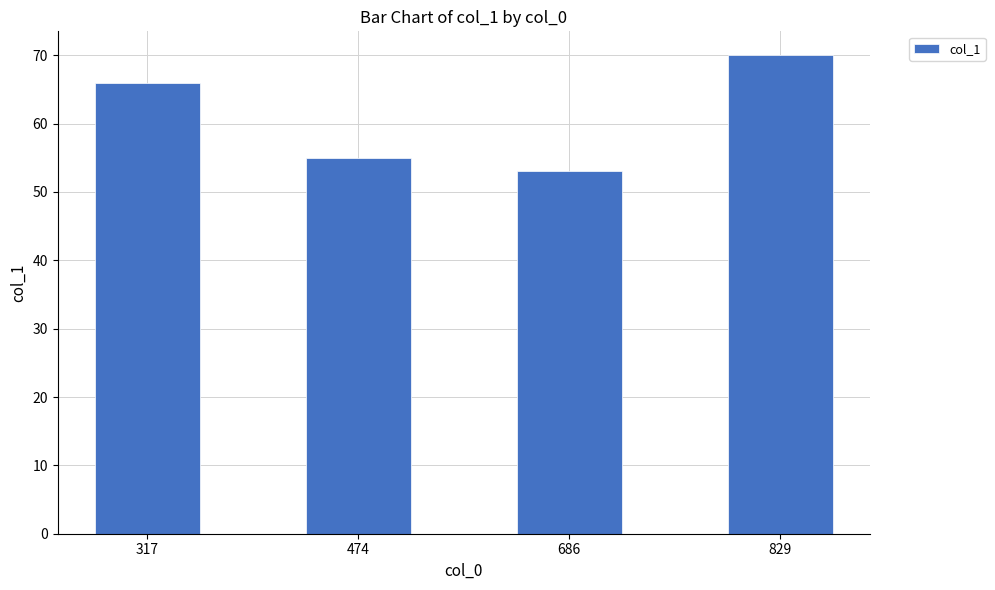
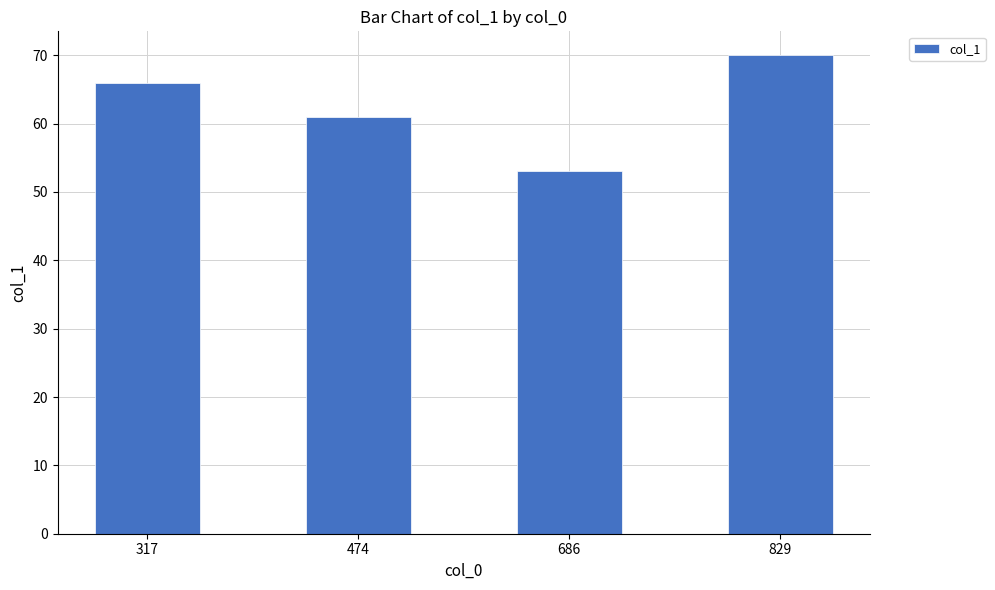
474: 55 -> 61
